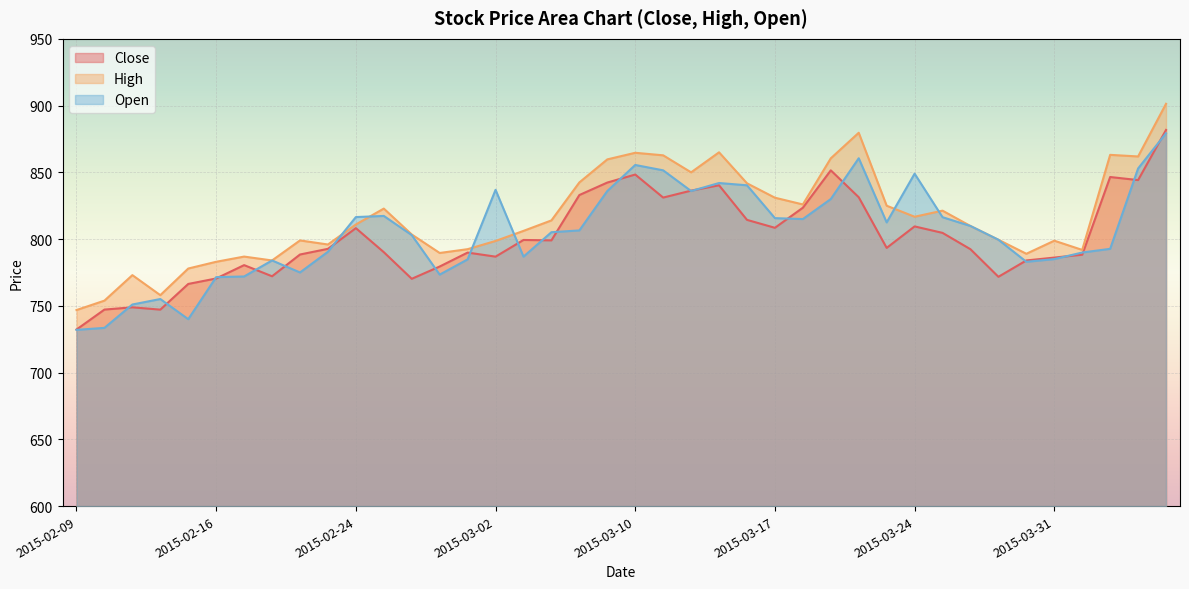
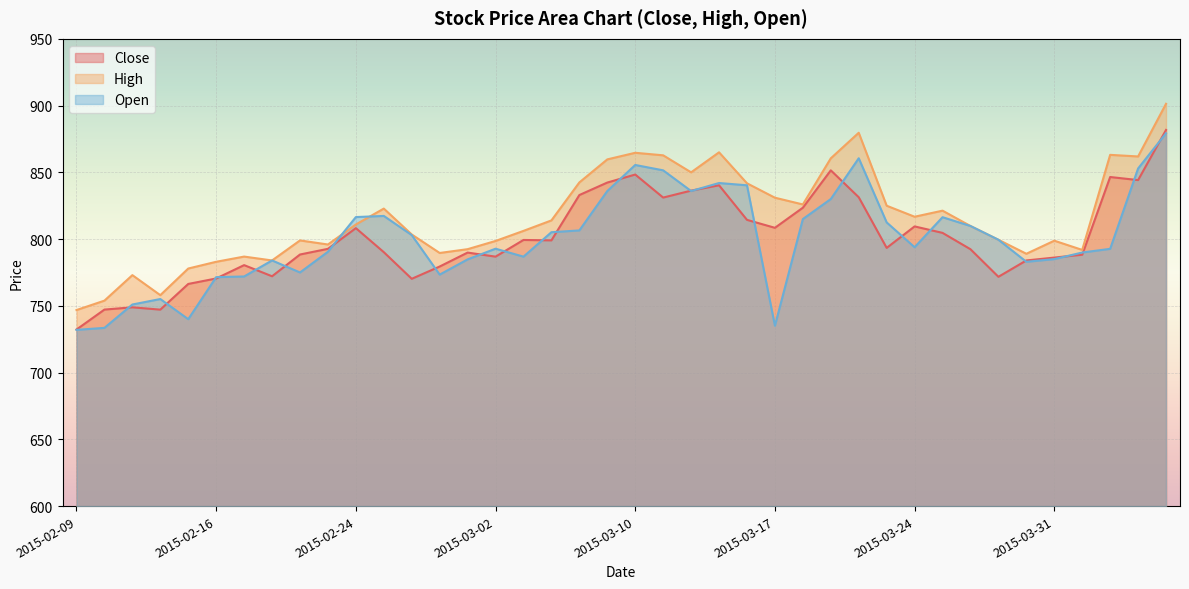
Open, 2015-03-02: 837 -> 793
Open, 2015-03-17: 816 -> 735
Open, 2015-03-24: 849 -> 794
